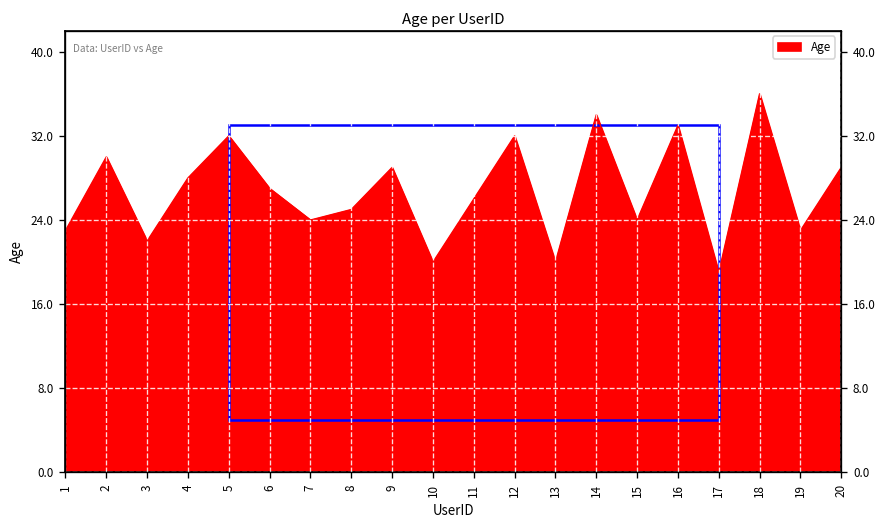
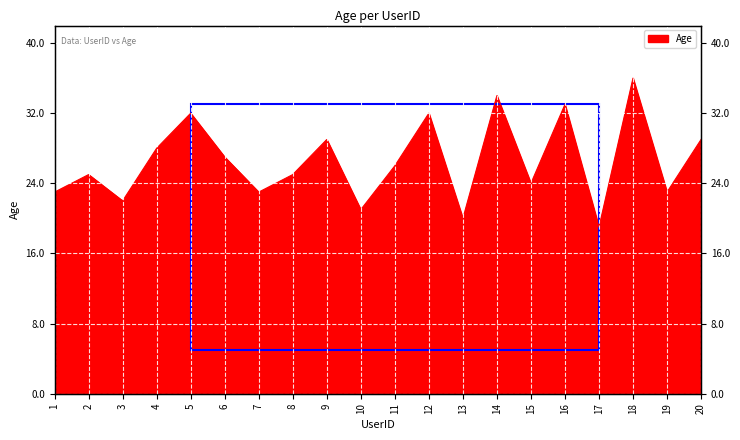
2: 30 -> 25
7: 24 -> 23
10: 20 -> 21
